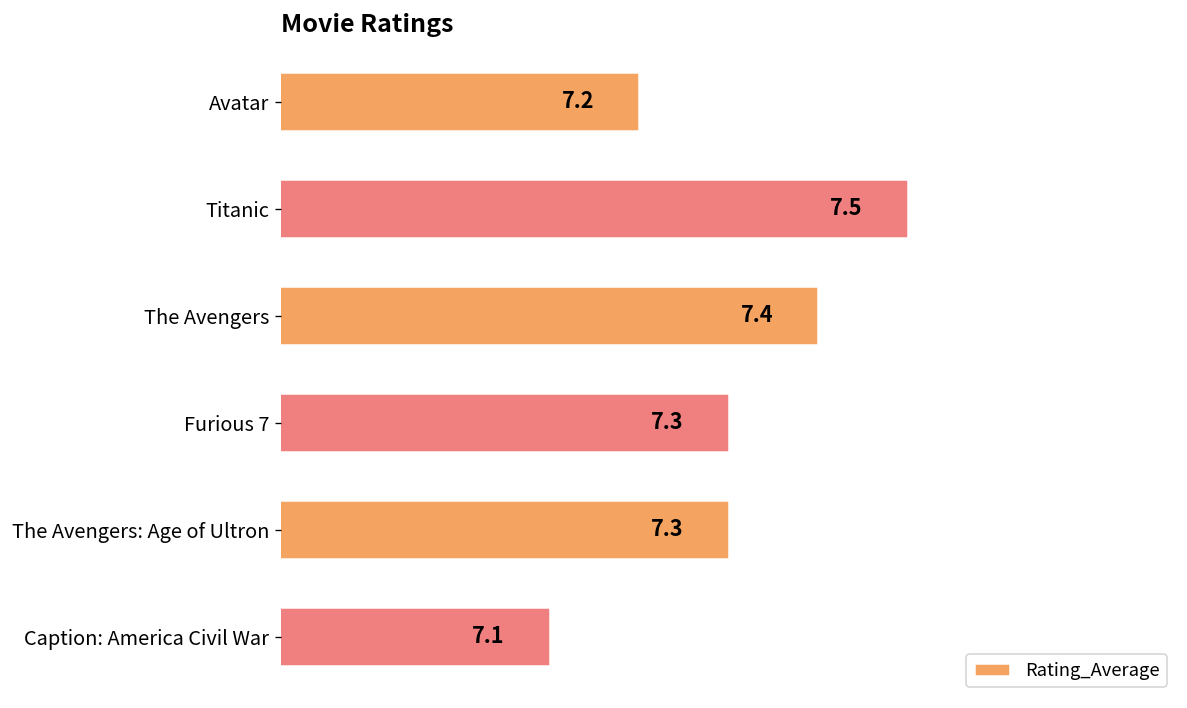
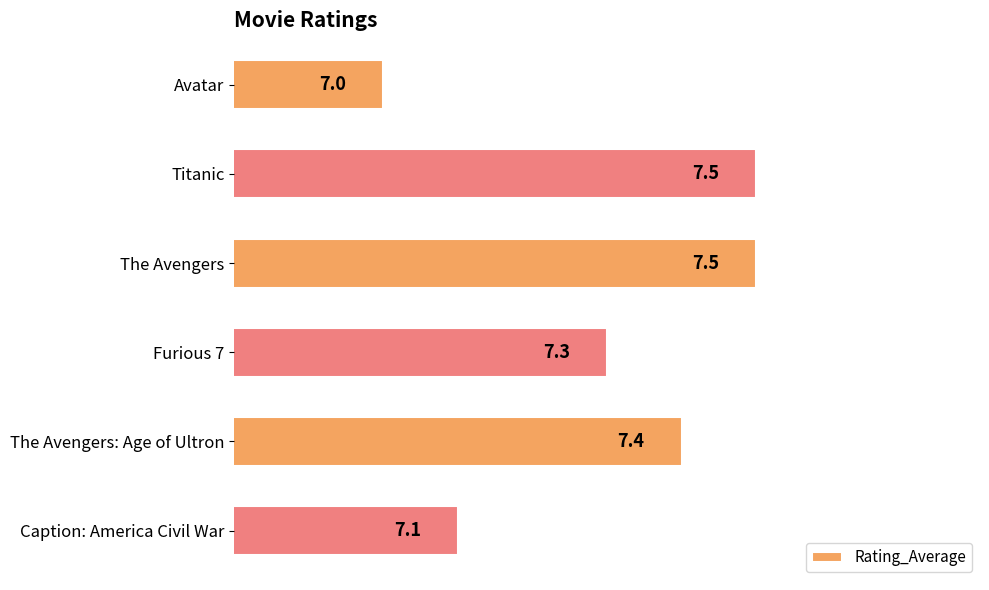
Avatar: 7.2 -> 7.0
The Avengers: 7.4 -> 7.5
The Avengers: Age of Ultron: 7.3 -> 7.4
